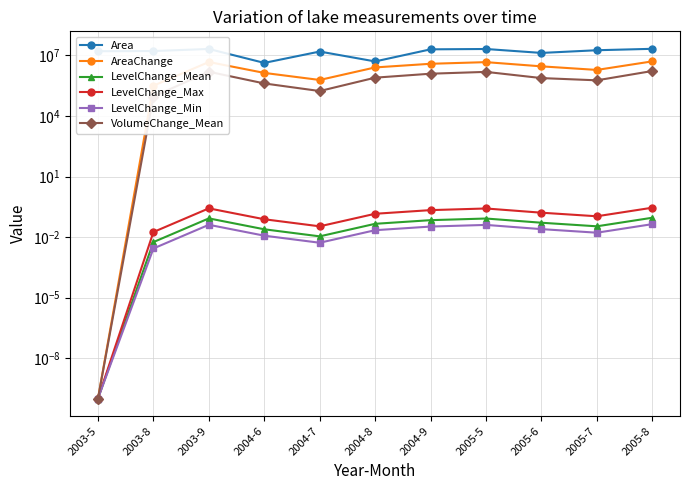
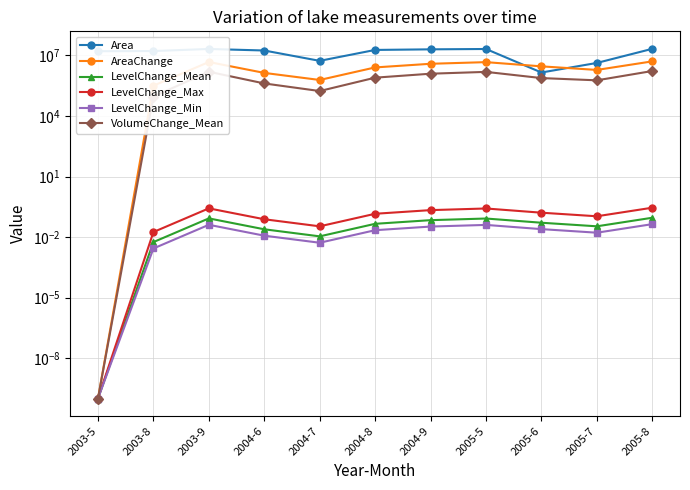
Area, 2004-6: 4000000 -> 20000000
Area, 2004-7: 20000000 -> 5000000
Area, 2004-8: 5000000 -> 20000000
Area, 2005-6: 10000000 -> 1000000
Area, 2005-7: 20000000 -> 4000000
